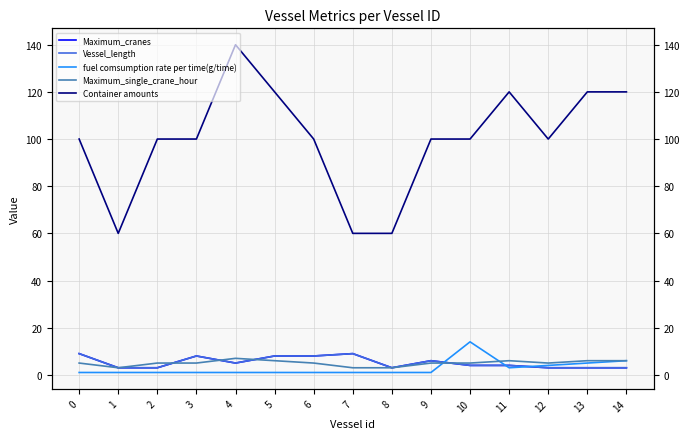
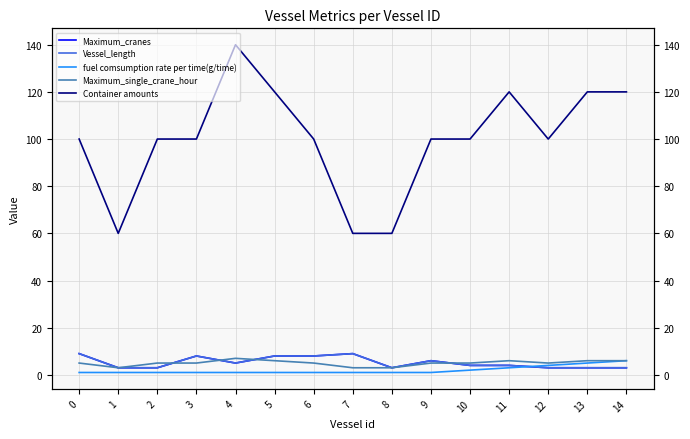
fuel comsumption rate per time(g/time), 10: 14 -> 2
